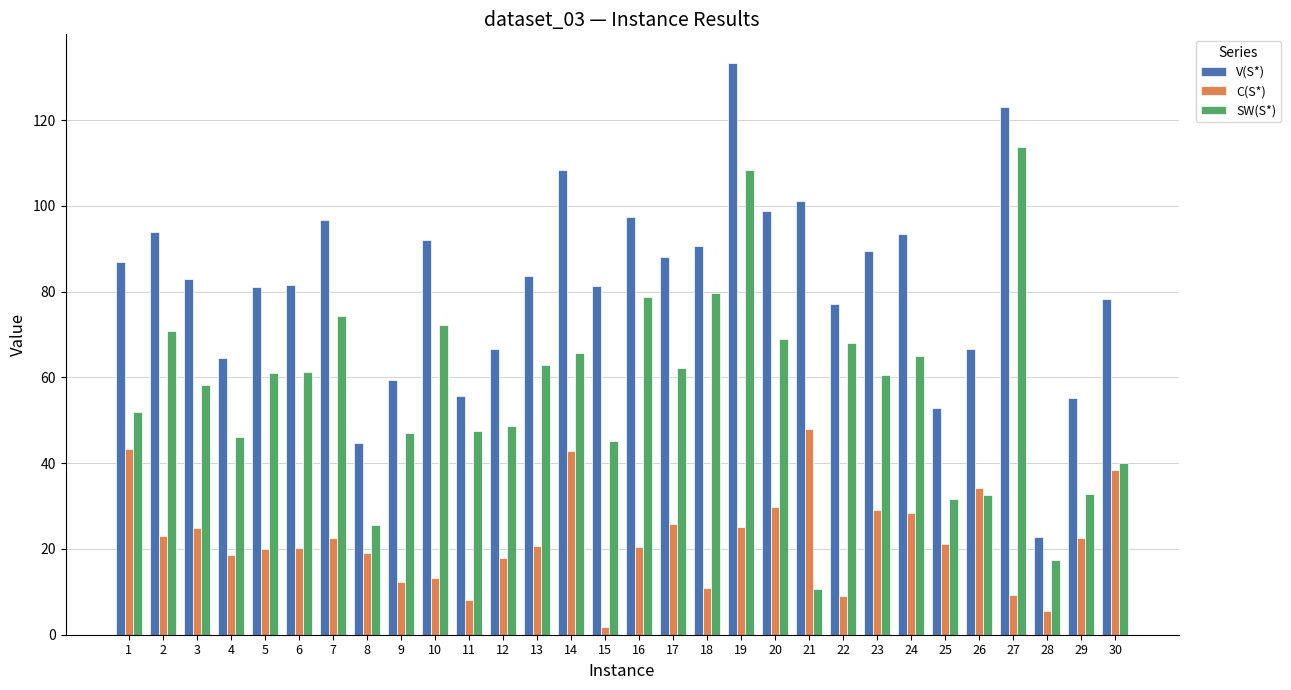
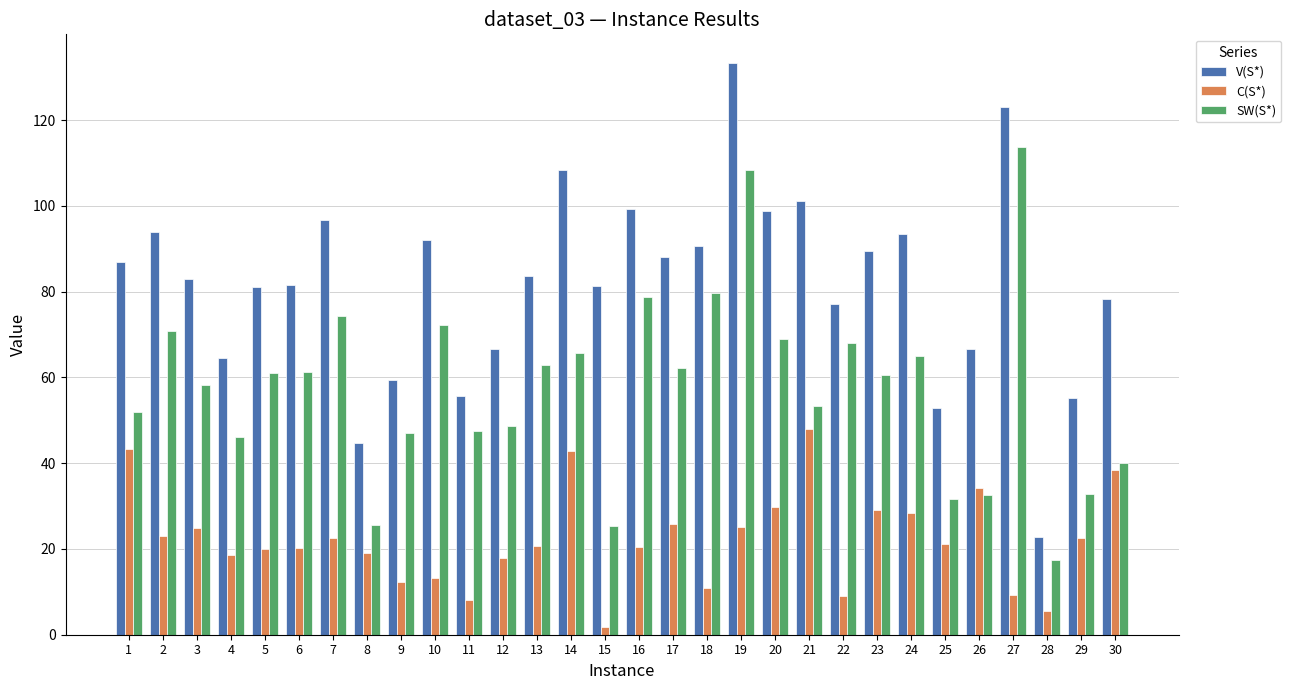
SW(S*), 15: 45 -> 25
V(S*), 16: 97 -> 99
SW(S*), 21: 11 -> 53
